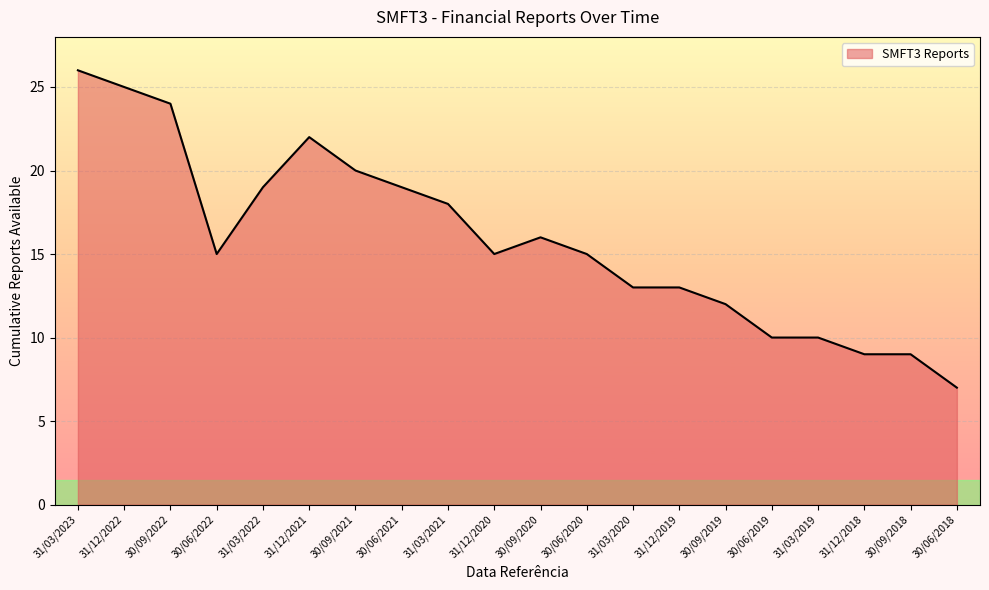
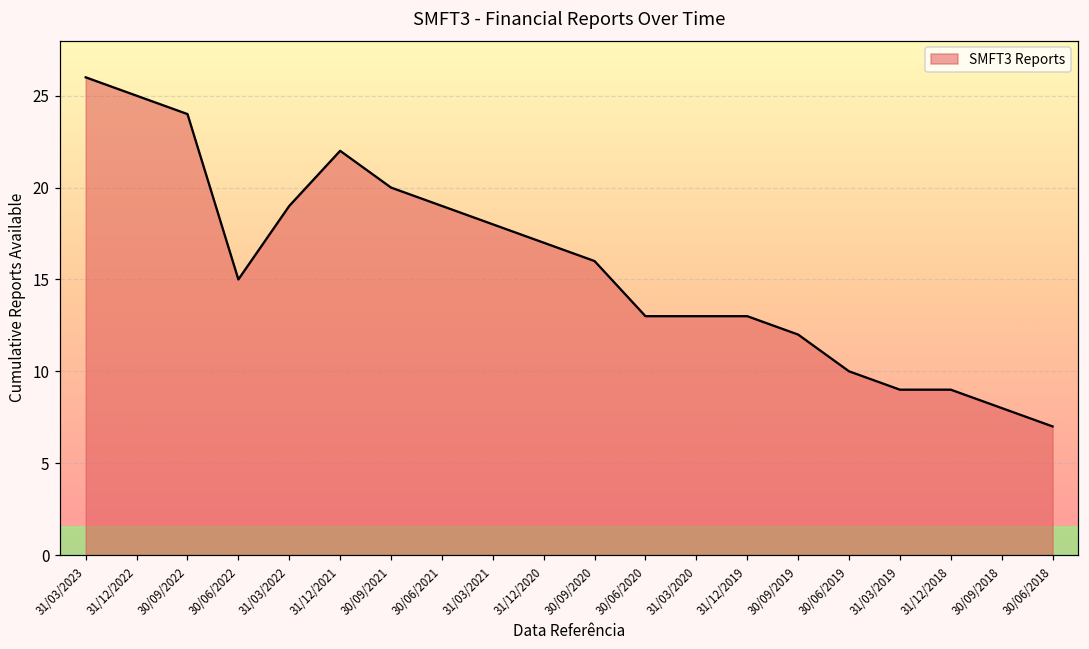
31/12/2020: 15 -> 17
30/06/2020: 15 -> 13
31/03/2019: 10 -> 9
30/09/2018: 9 -> 8
